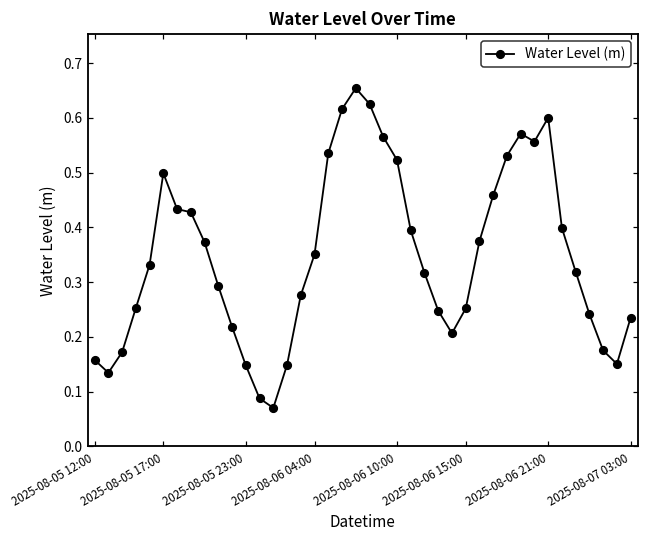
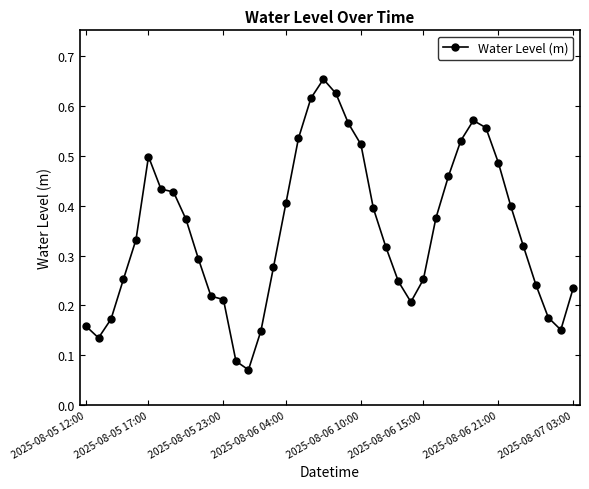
2025-08-05 23:00: 0.15 -> 0.21
2025-08-06 04:00: 0.35 -> 0.41
2025-08-06 21:00: 0.60 -> 0.49
